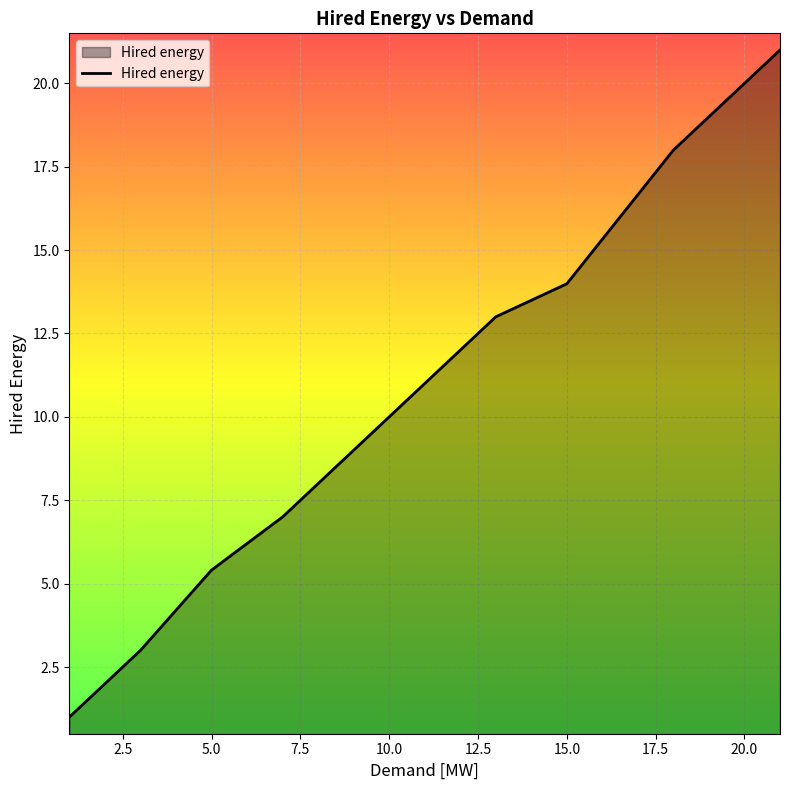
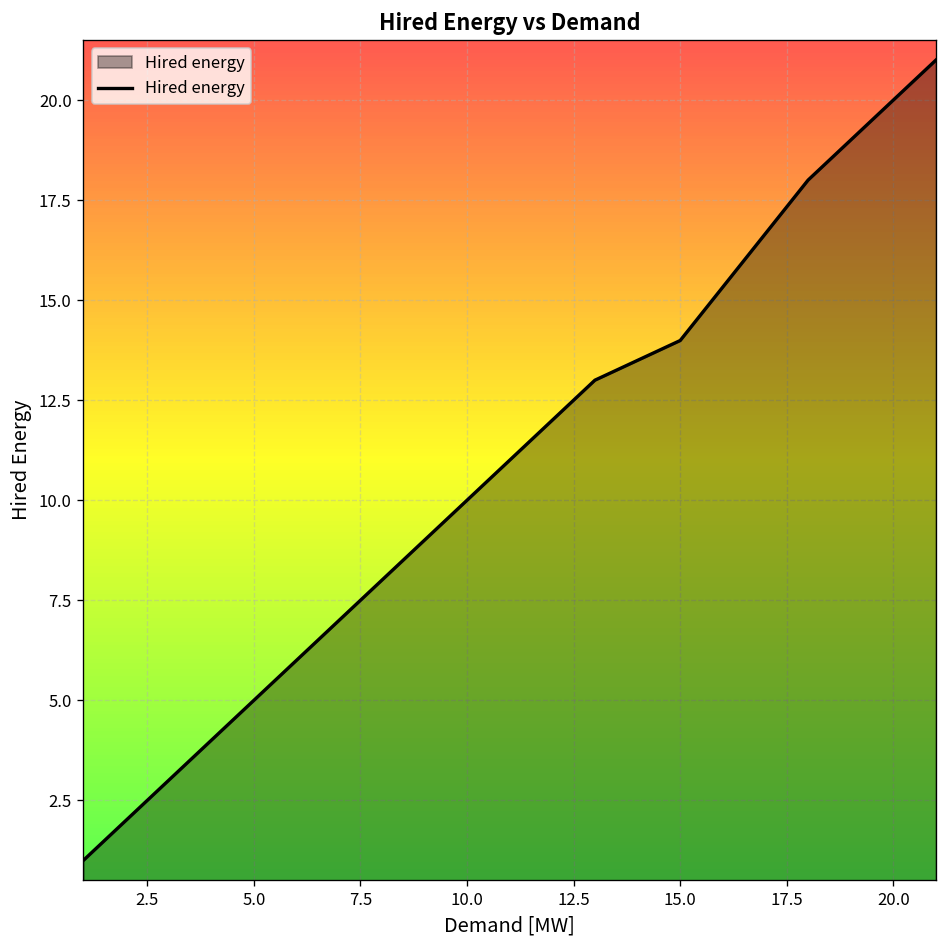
5.0: 5.4 -> 5.0
